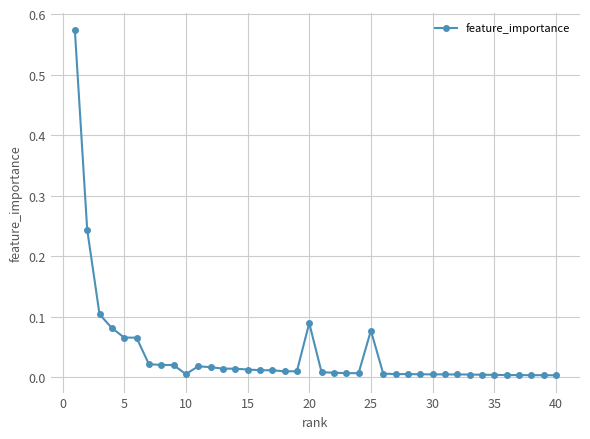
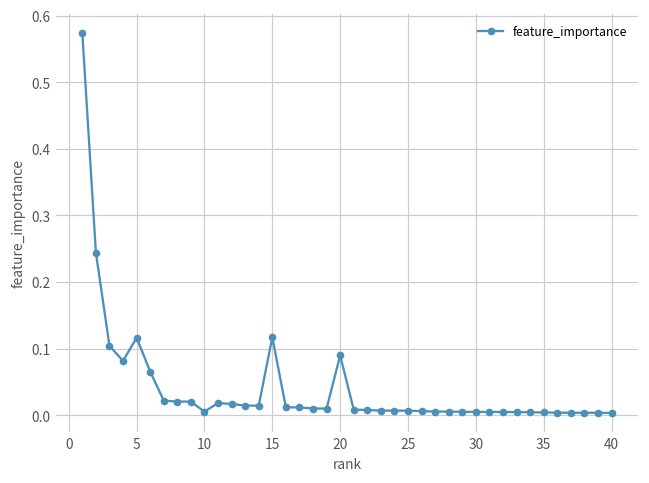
5: 0.07 -> 0.12
15: 0.01 -> 0.12
25: 0.08 -> 0.01
